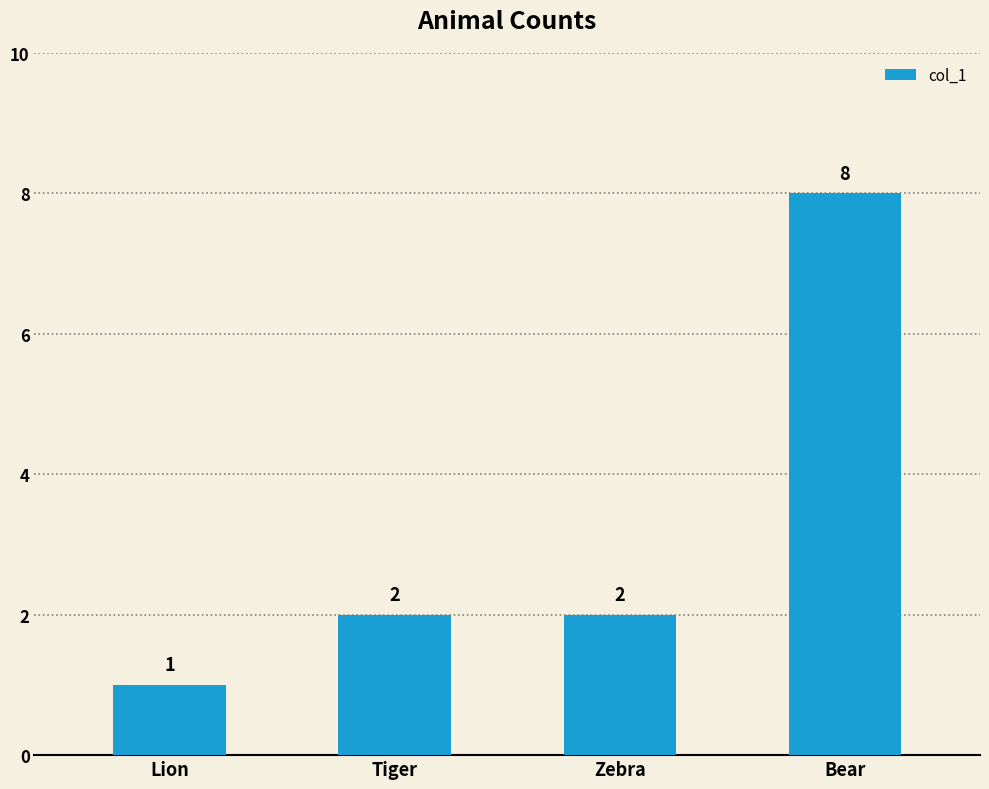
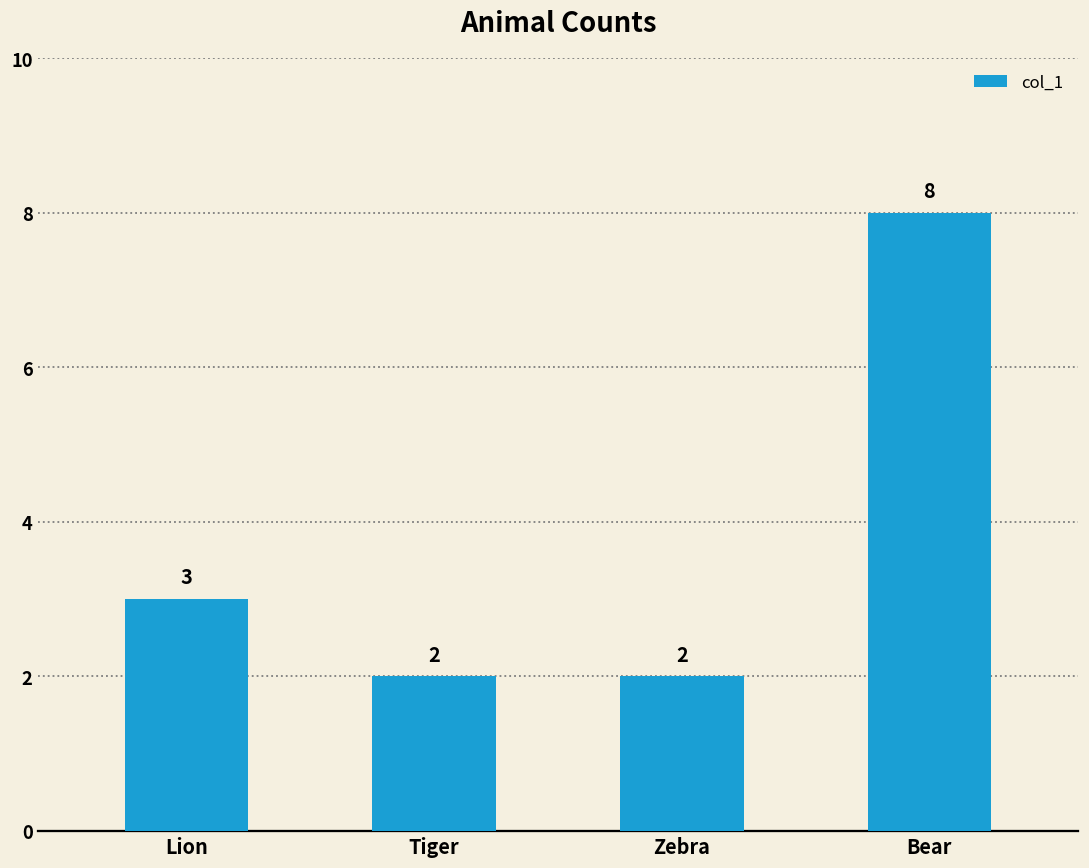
Lion: 1 -> 3
